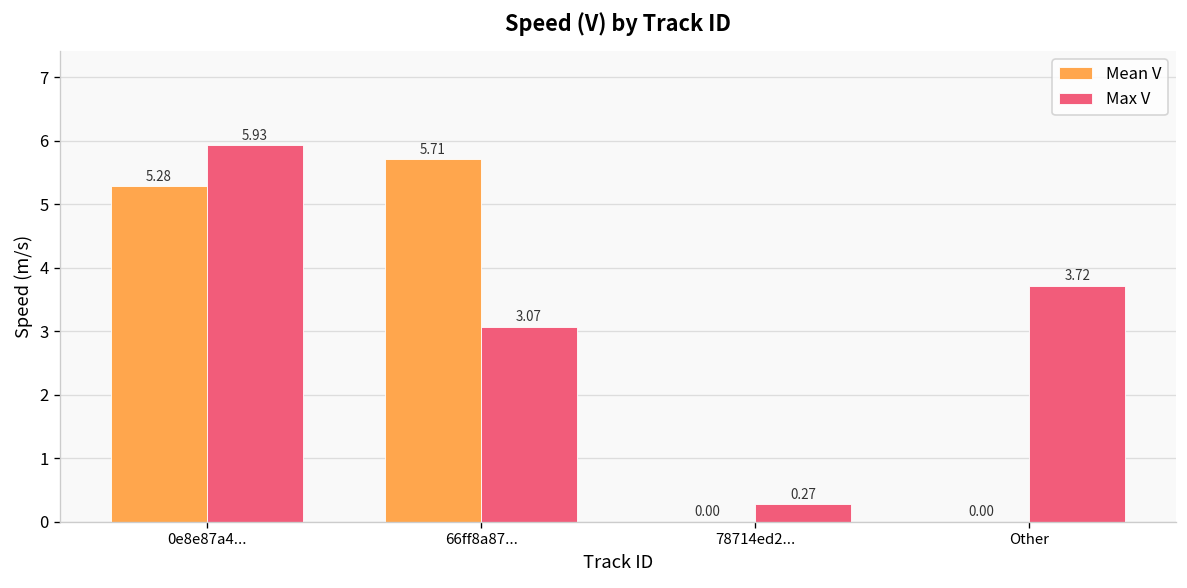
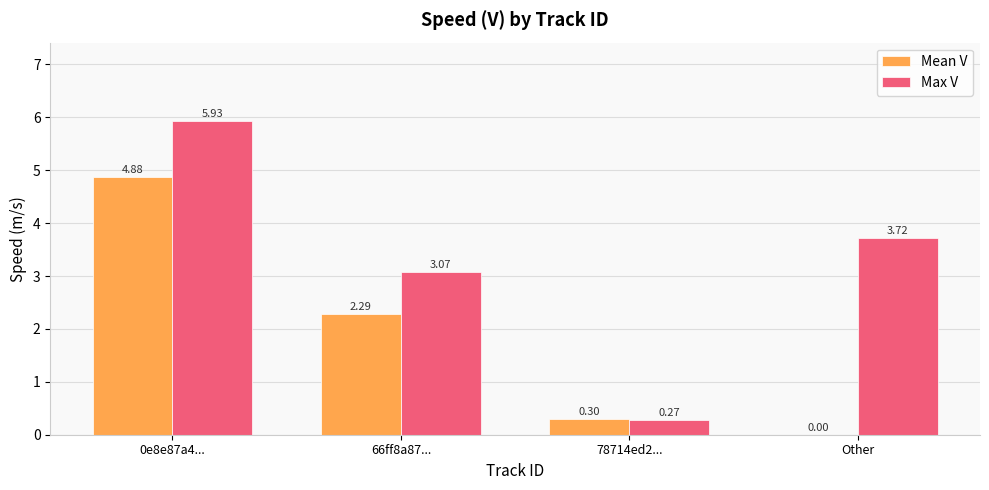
Mean V, 0e8e87a4...: 5.28 -> 4.88
Mean V, 66ff8a87...: 5.71 -> 2.29
Mean V, 78714ed2...: 0.00 -> 0.30
